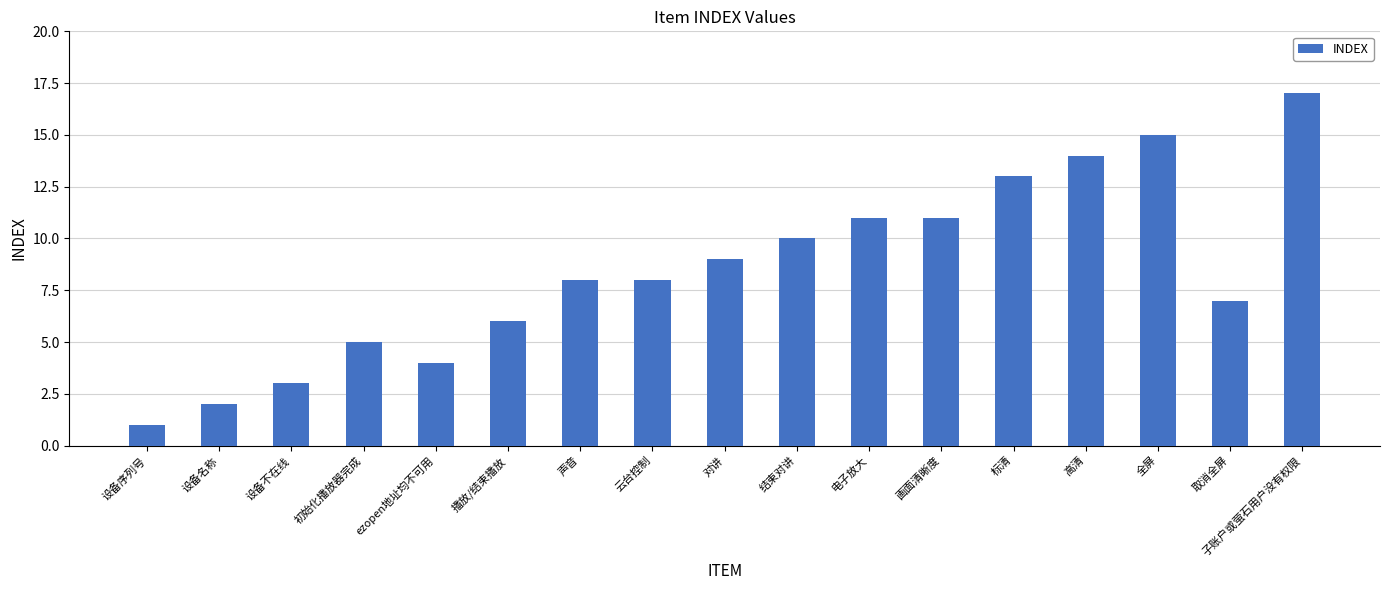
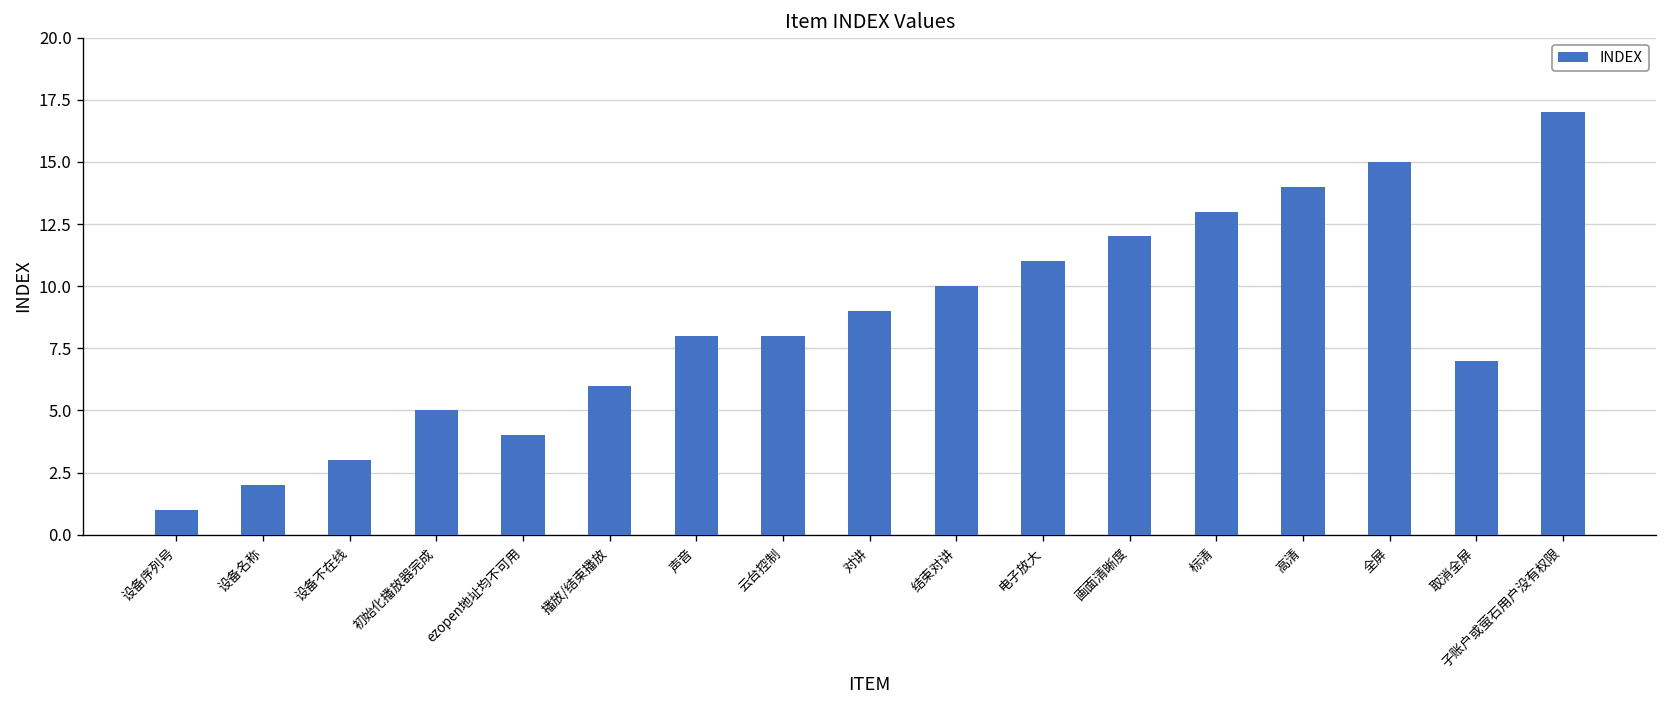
画面清晰度: 11 -> 12
